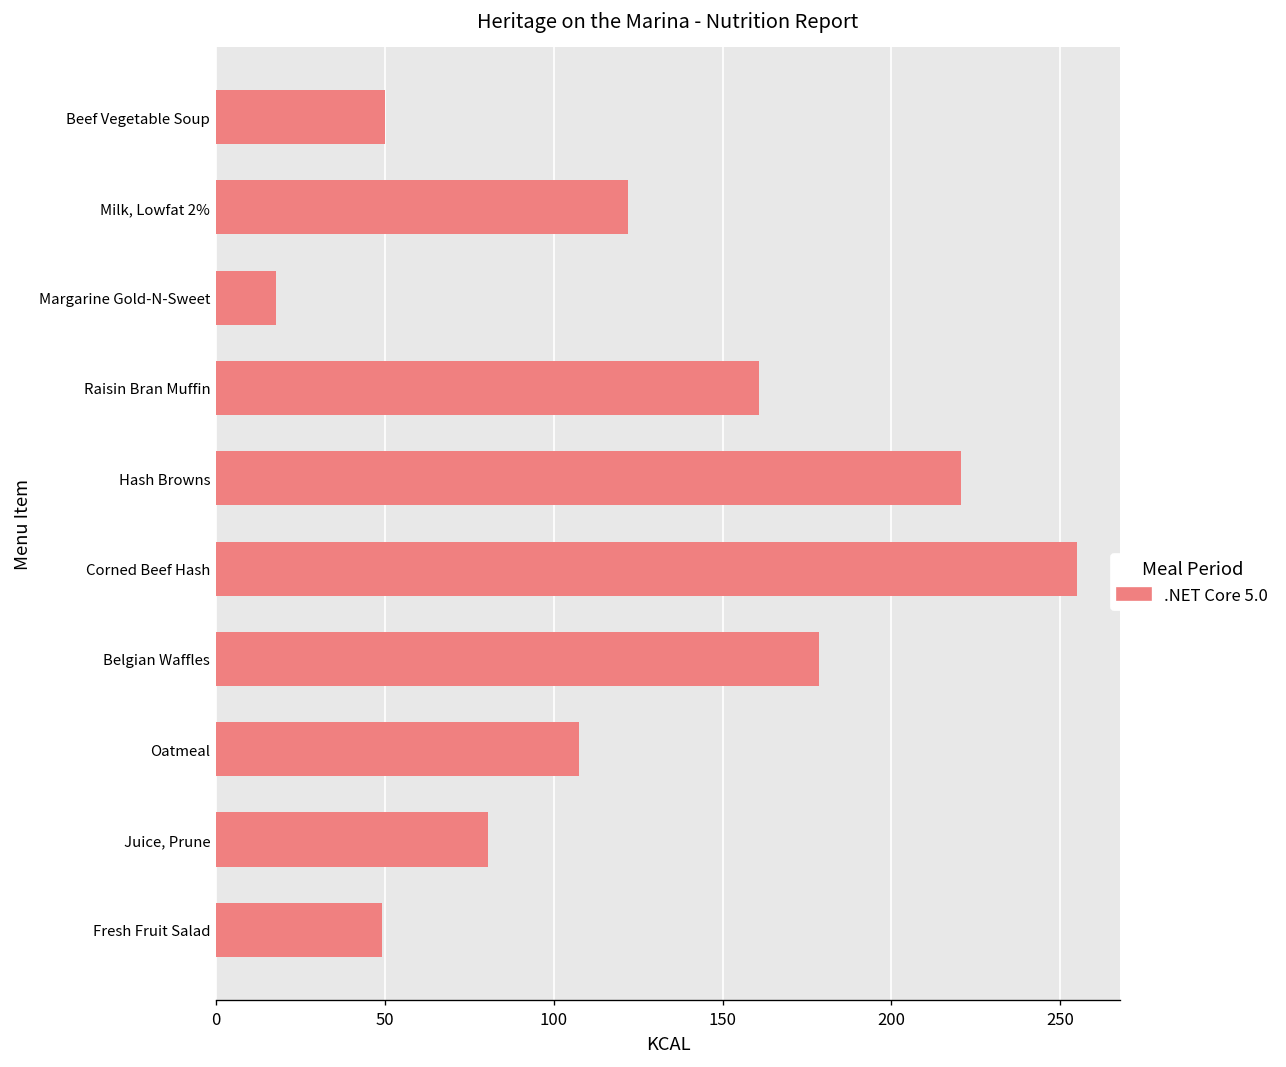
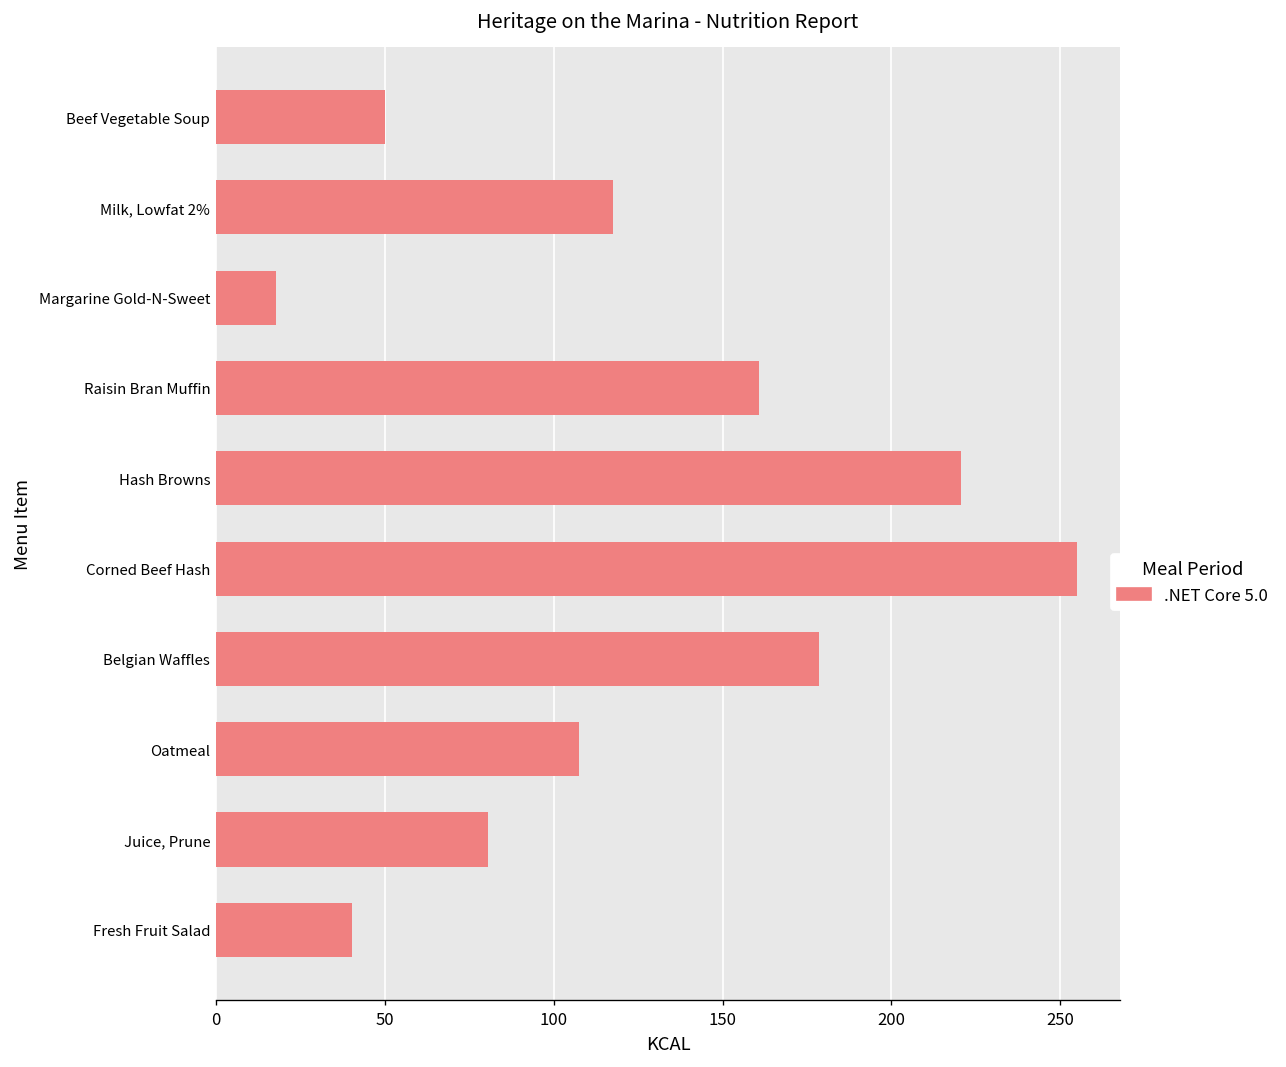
Milk, Lowfat 2%: 122 -> 118
Fresh Fruit Salad: 49 -> 40
